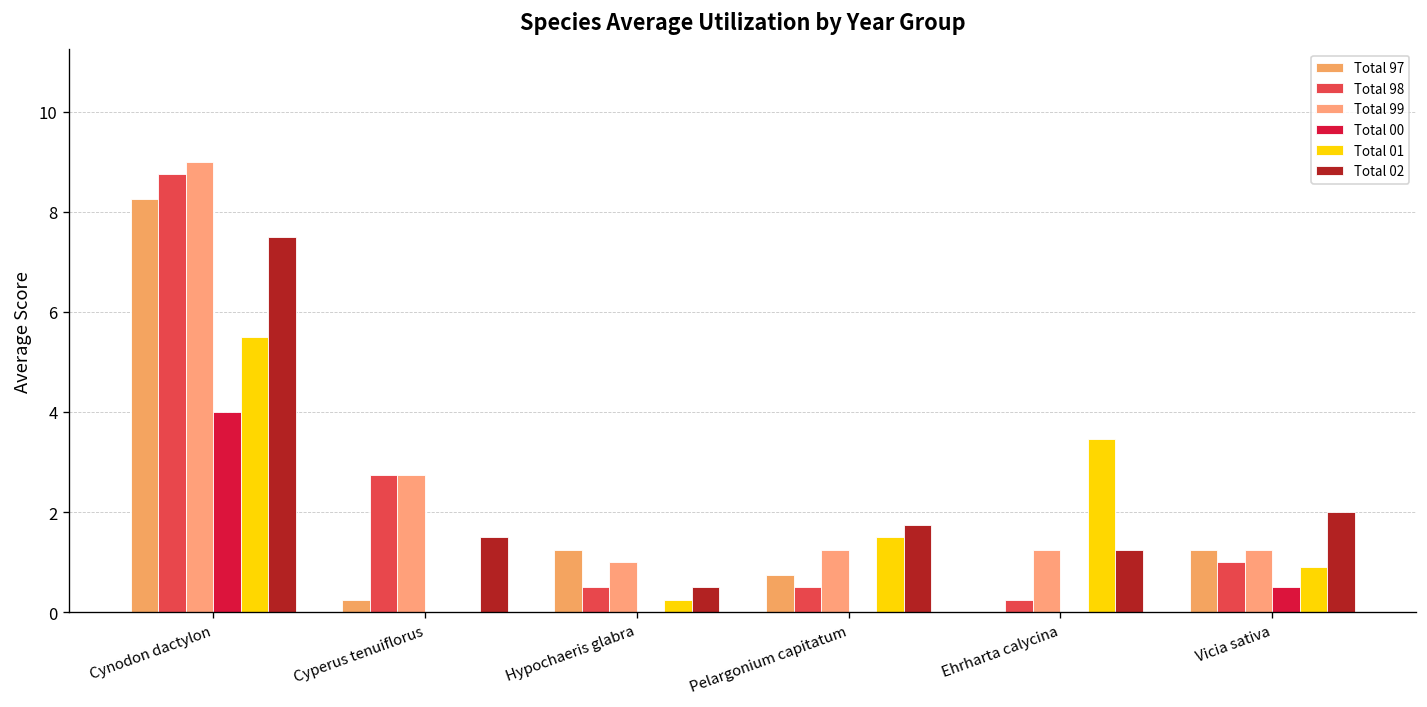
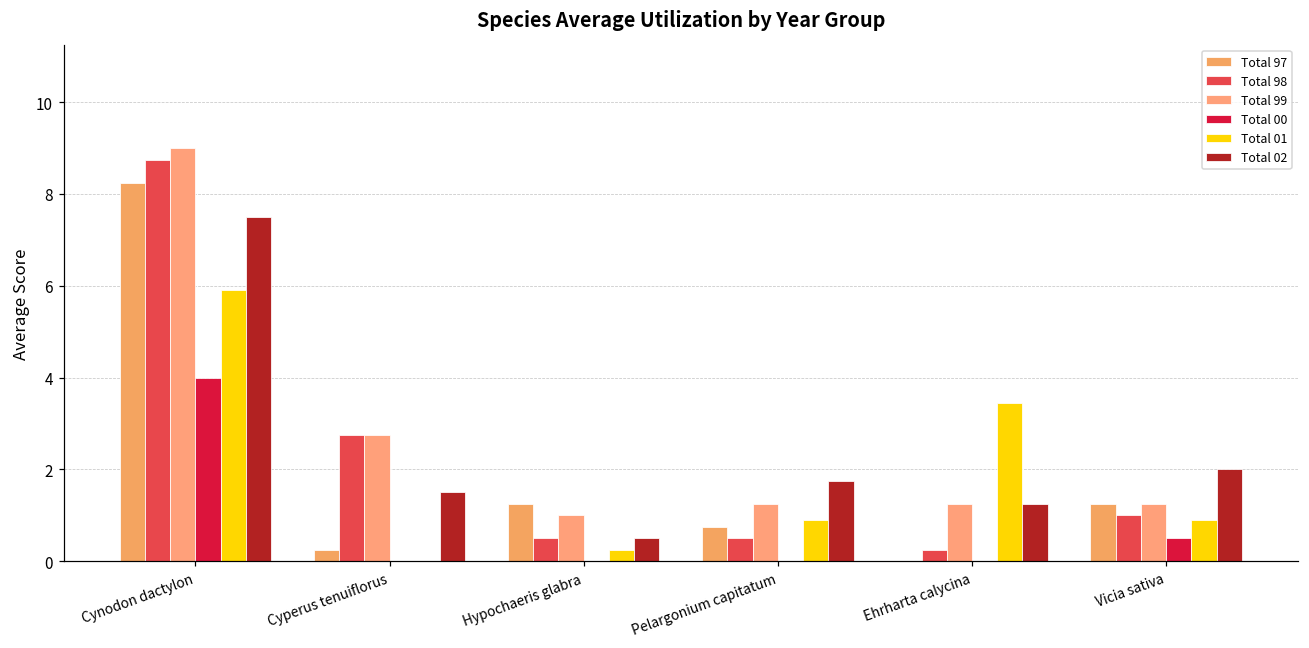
Total 01, Cynodon dactylon: 5.5 -> 5.9
Total 01, Pelargonium capitatum: 1.5 -> 0.9
